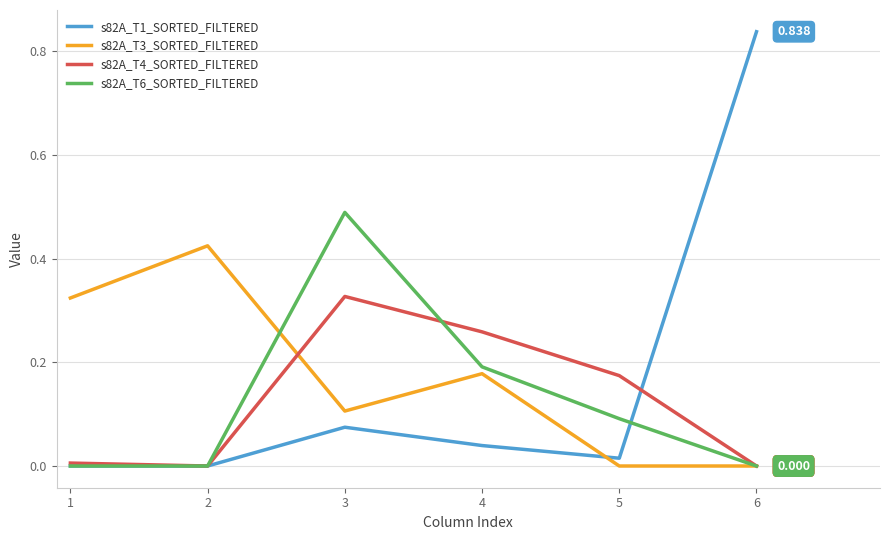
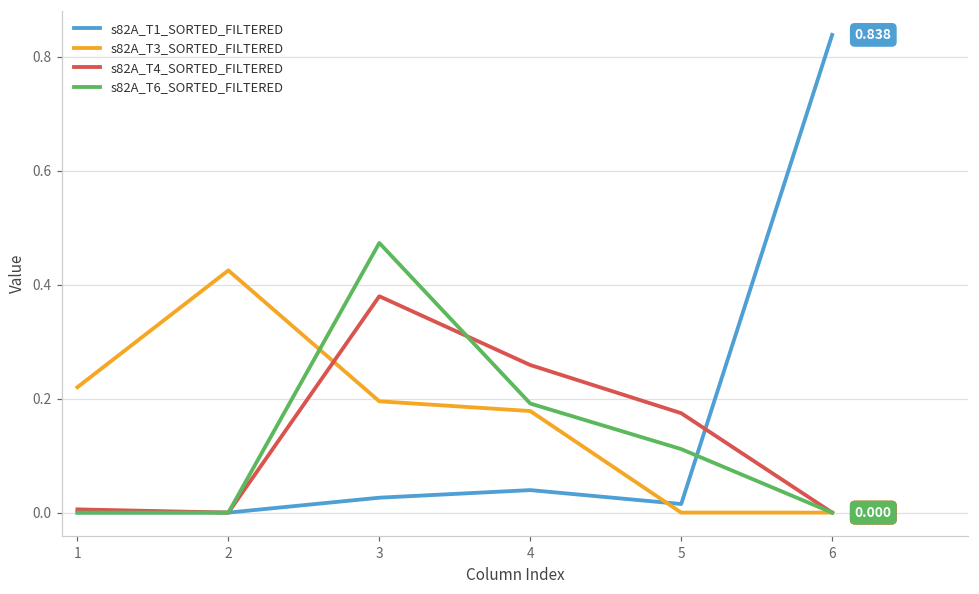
s82A_T3_SORTED_FILTERED, 1: 0.32 -> 0.22
s82A_T1_SORTED_FILTERED, 3: 0.07 -> 0.03
s82A_T3_SORTED_FILTERED, 3: 0.11 -> 0.20
s82A_T4_SORTED_FILTERED, 3: 0.33 -> 0.38
s82A_T6_SORTED_FILTERED, 3: 0.49 -> 0.47
s82A_T6_SORTED_FILTERED, 5: 0.09 -> 0.11
